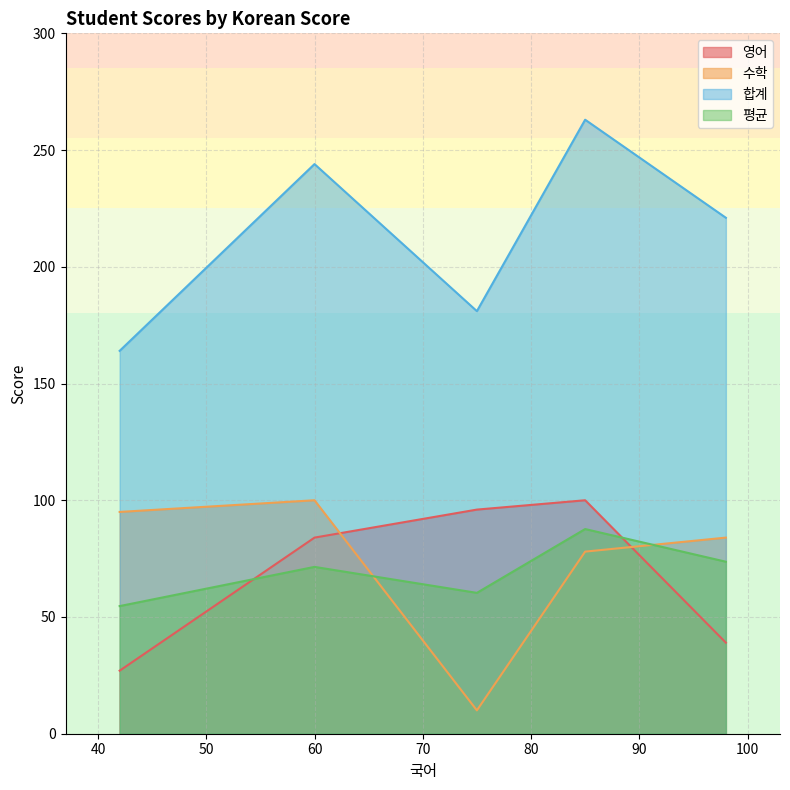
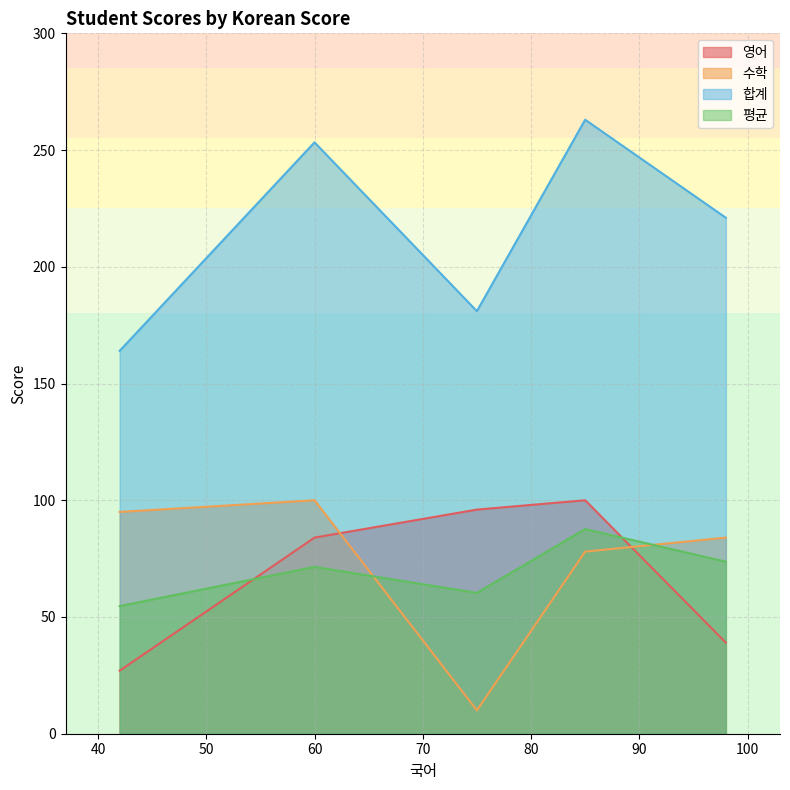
합계, 60: 244 -> 253
